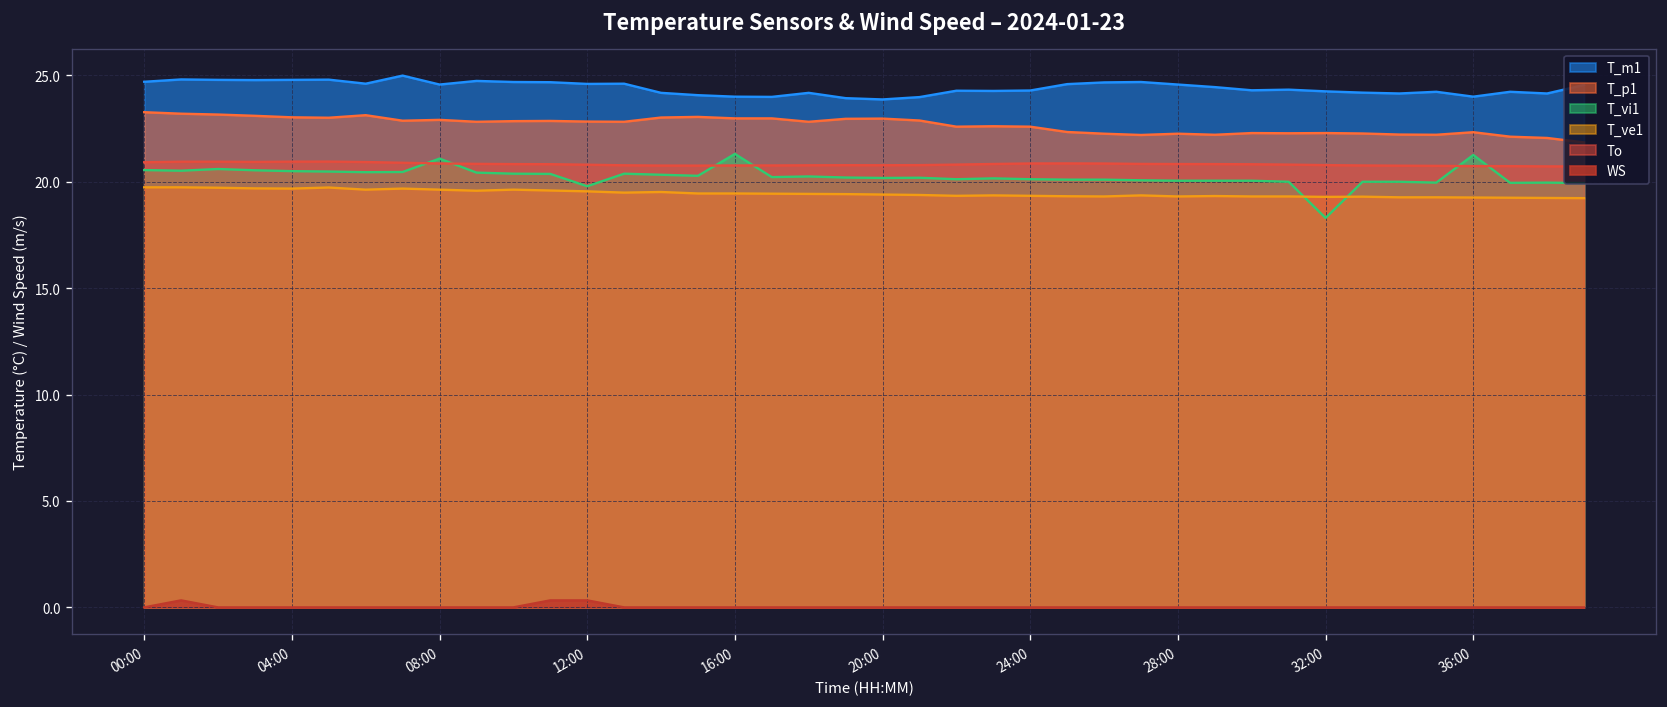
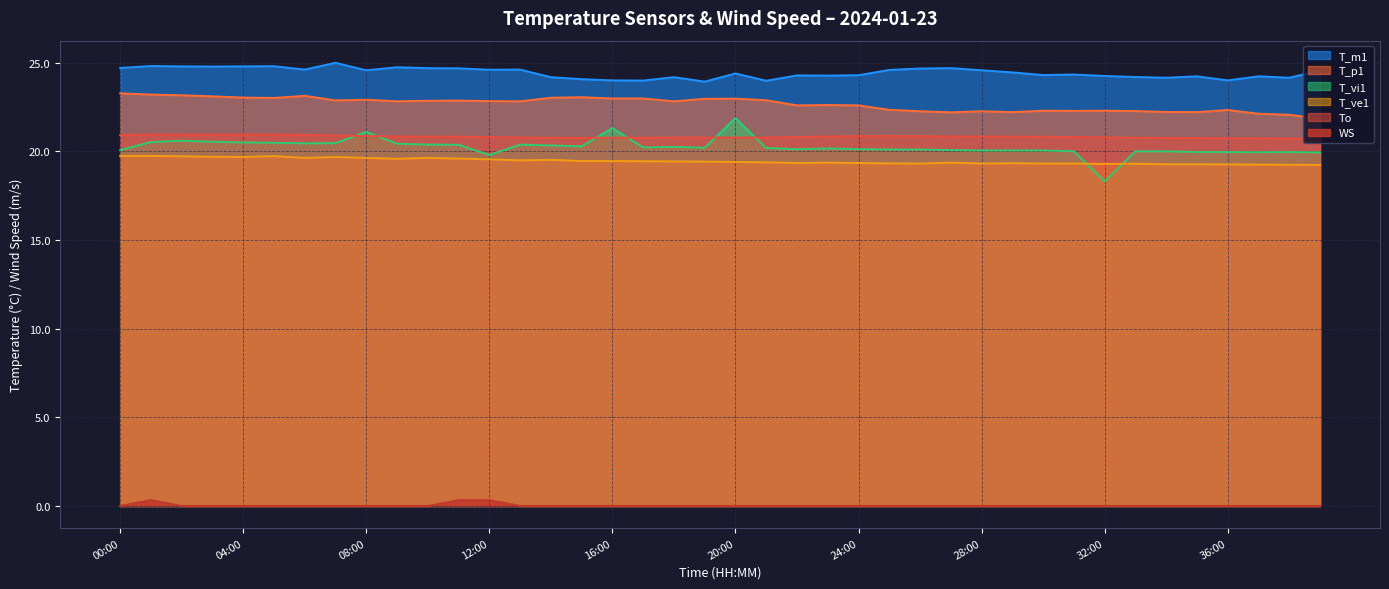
T_vi1, 00:00: 20.6 -> 20.1
T_m1, 20:00: 23.9 -> 24.4
T_vi1, 20:00: 20.2 -> 21.9
T_vi1, 36:00: 21.3 -> 20.0
